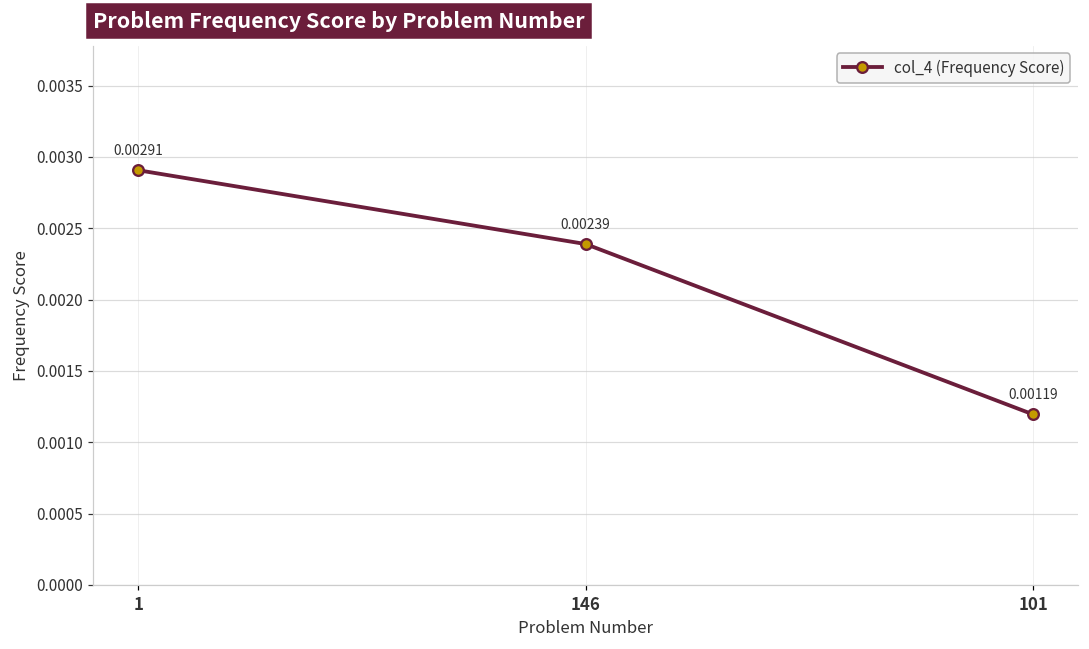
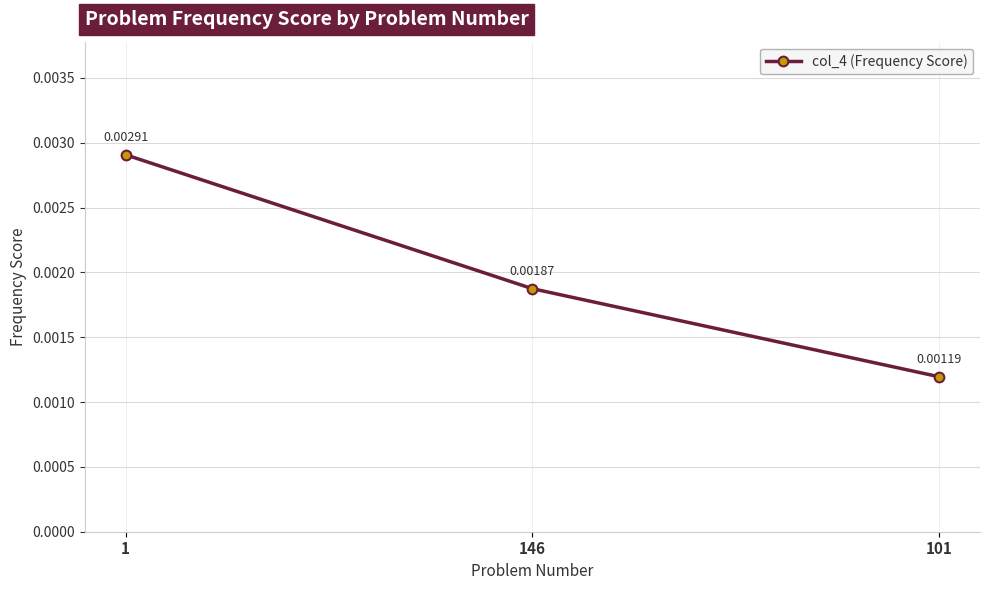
146: 0.00239 -> 0.00187
